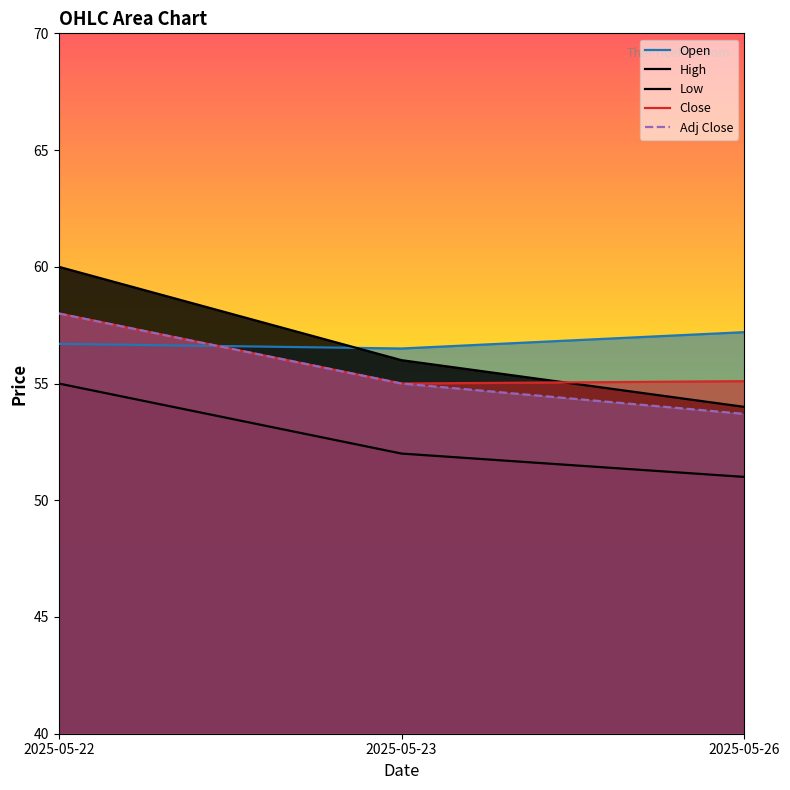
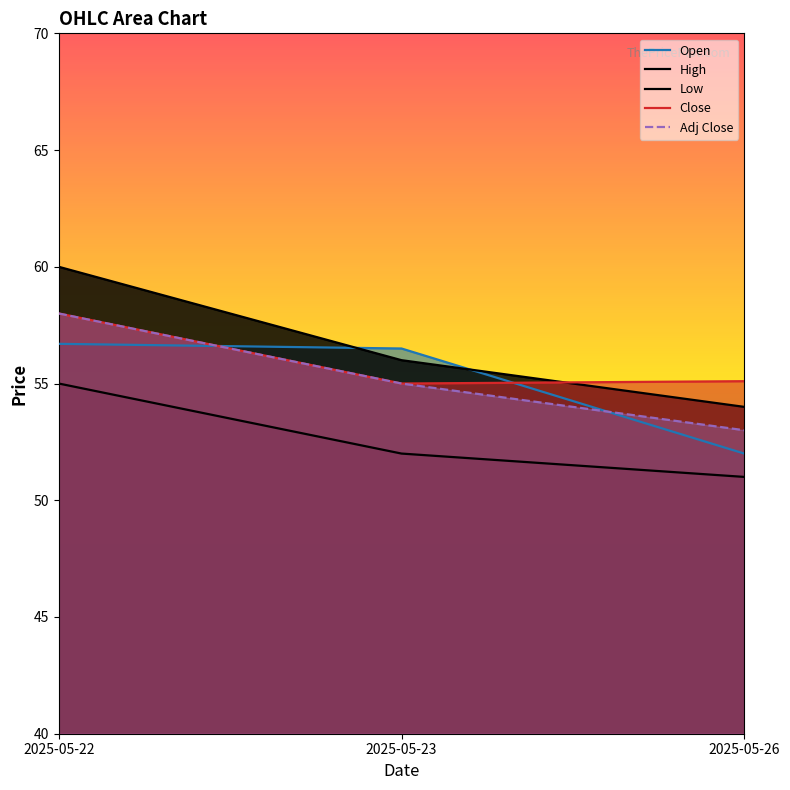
Open, 2025-05-26: 57.2 -> 52.0
Adj Close, 2025-05-26: 53.7 -> 53.0
